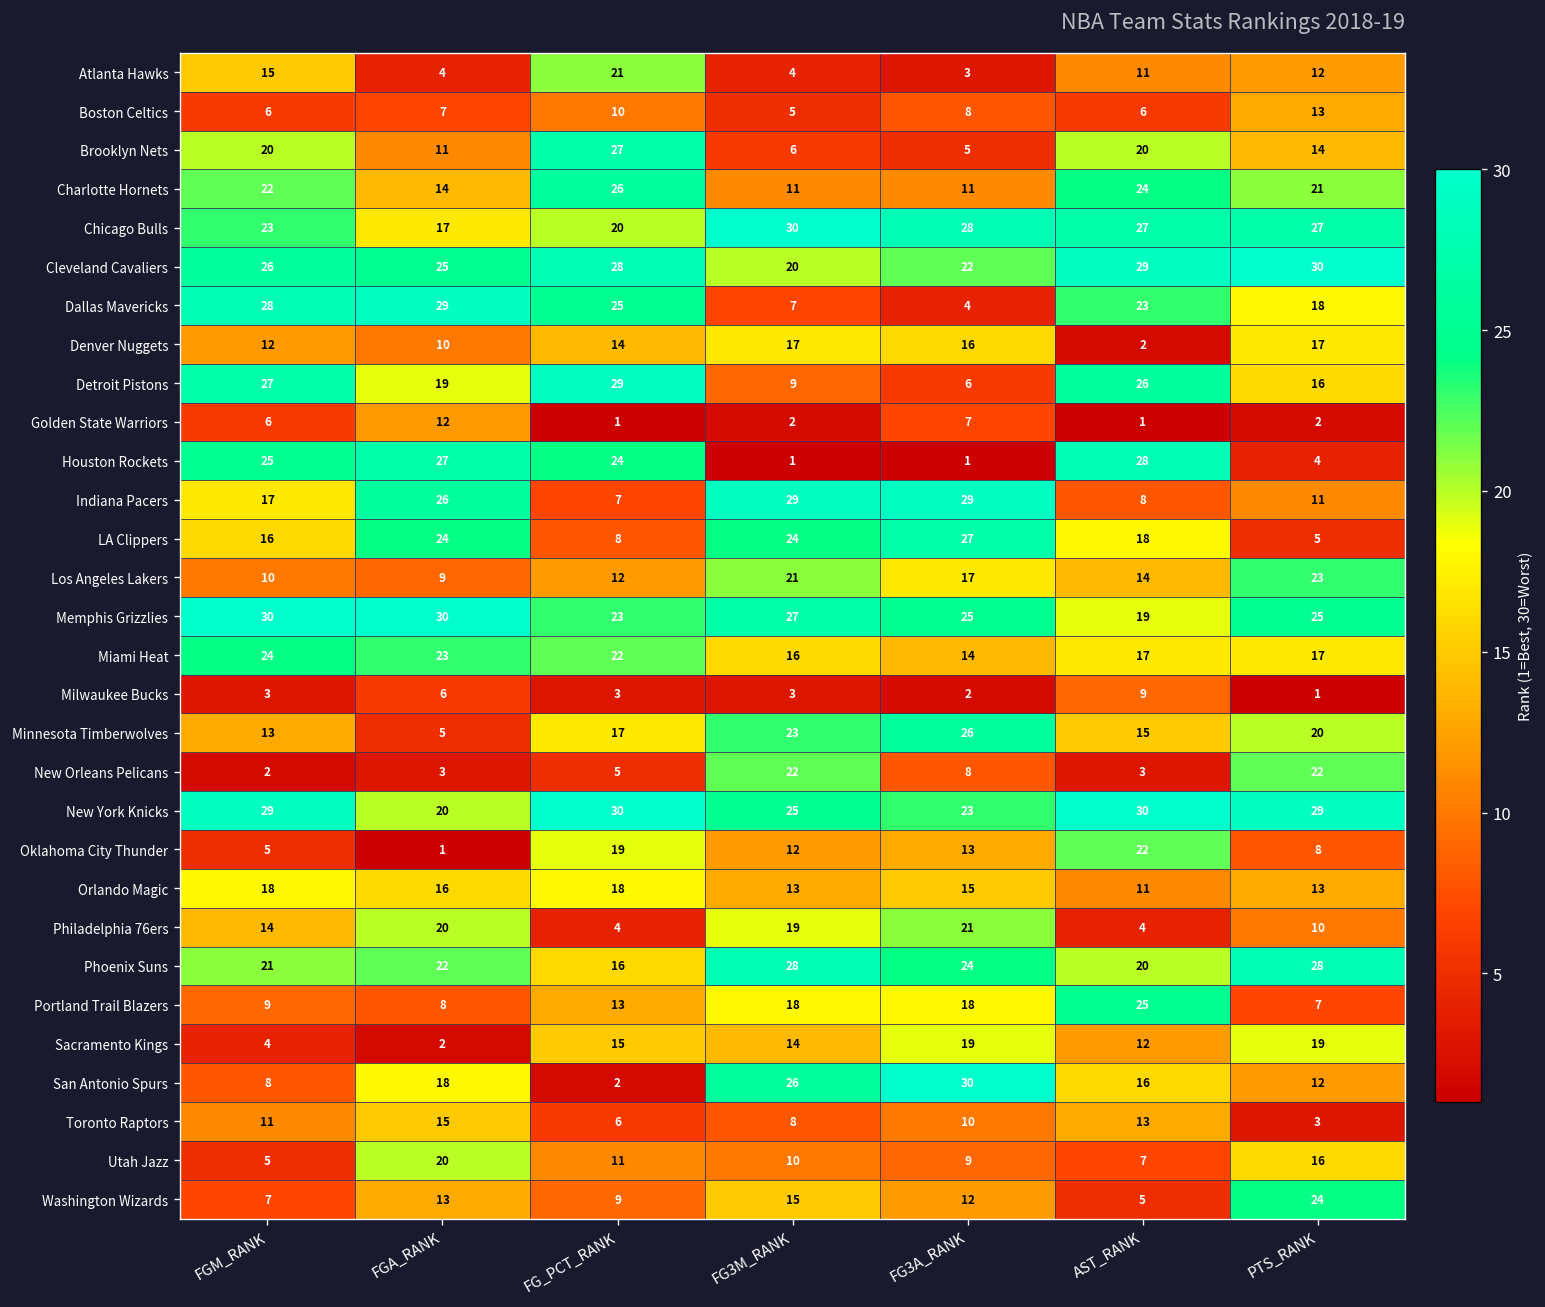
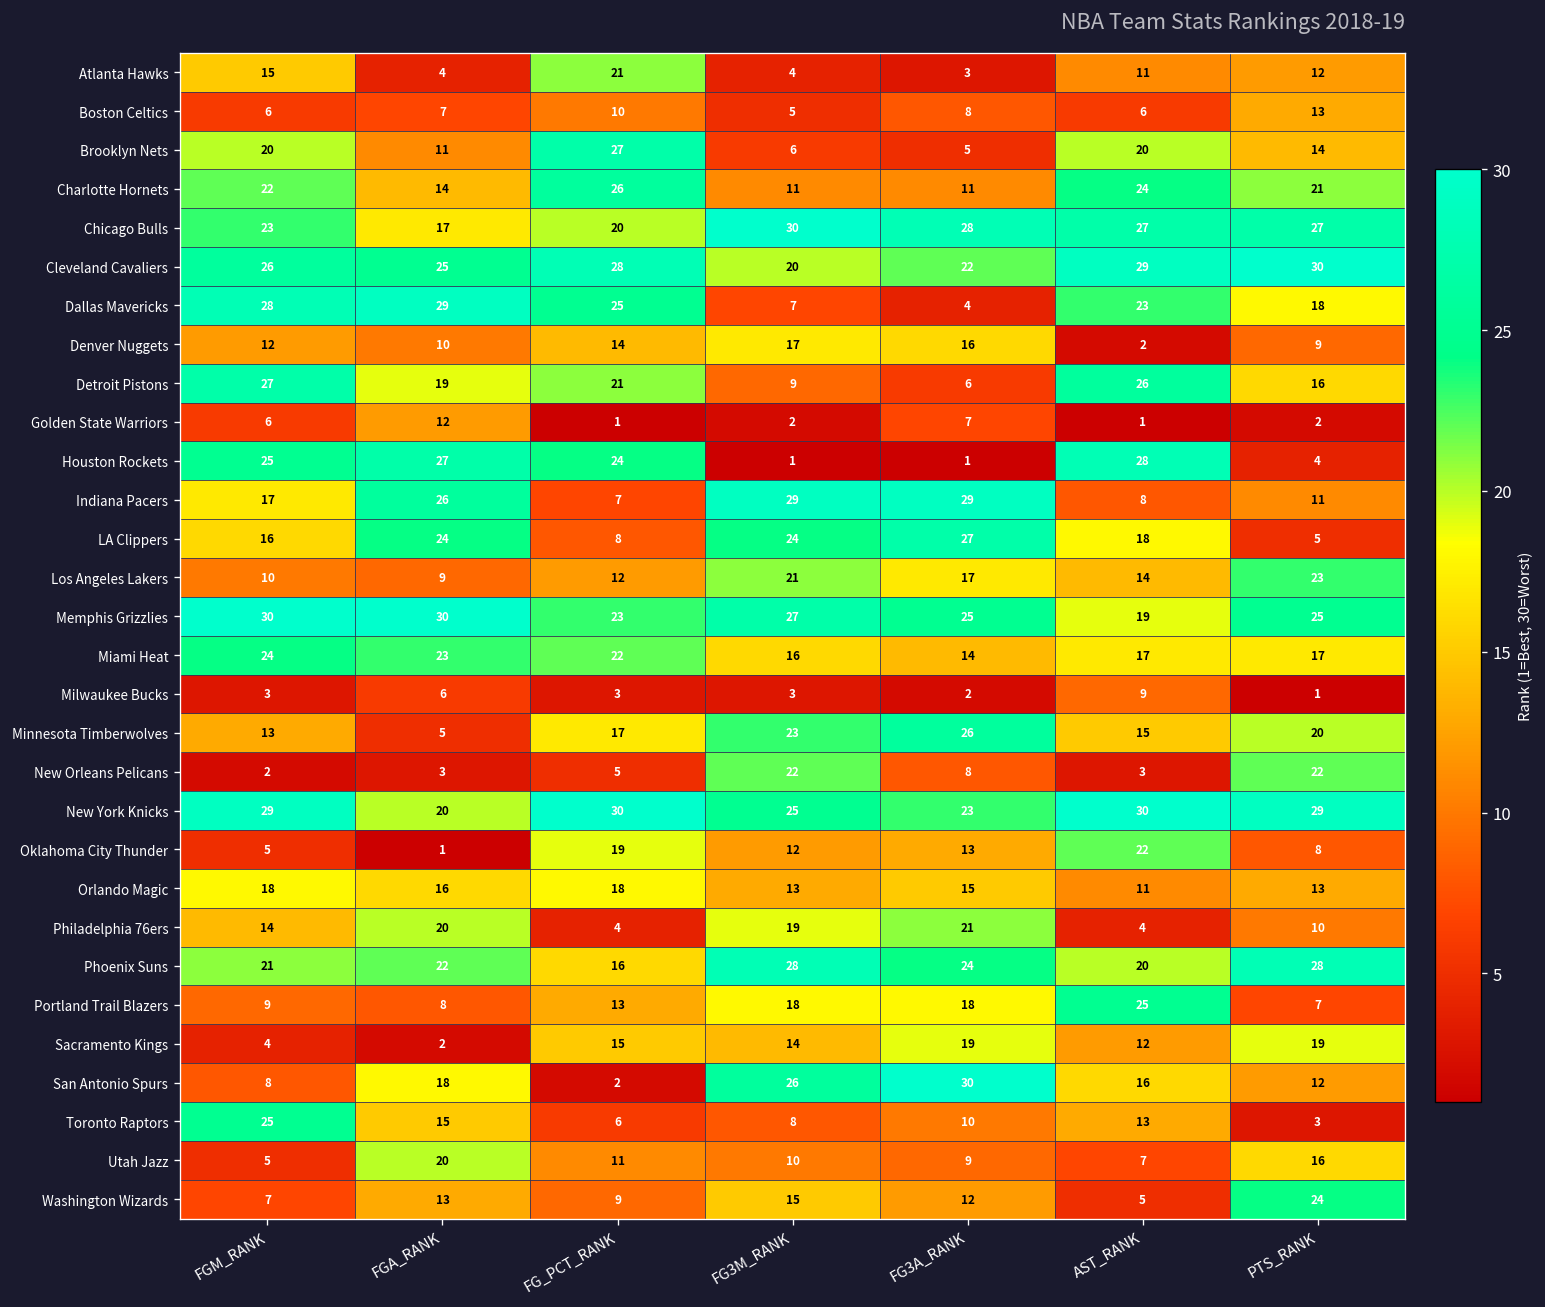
Denver Nuggets, PTS_RANK: 17 -> 9
Detroit Pistons, FG_PCT_RANK: 29 -> 21
Toronto Raptors, FGM_RANK: 11 -> 25
